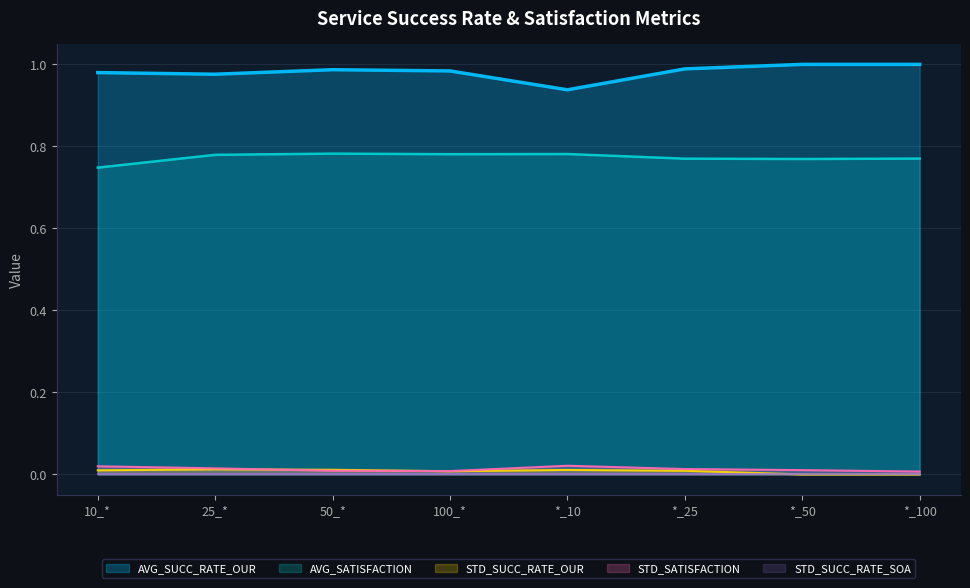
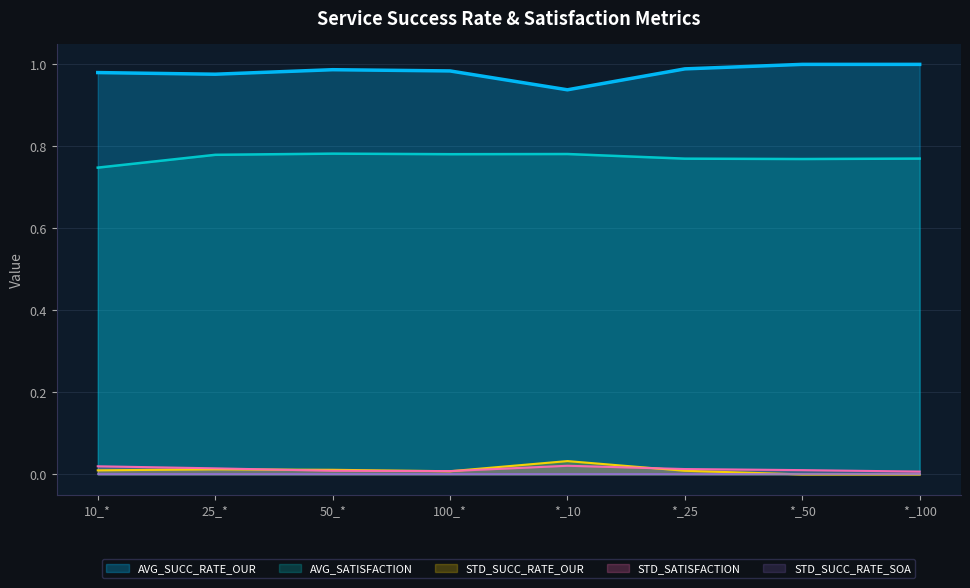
STD_SUCC_RATE_OUR, *_10: 0.01 -> 0.03
